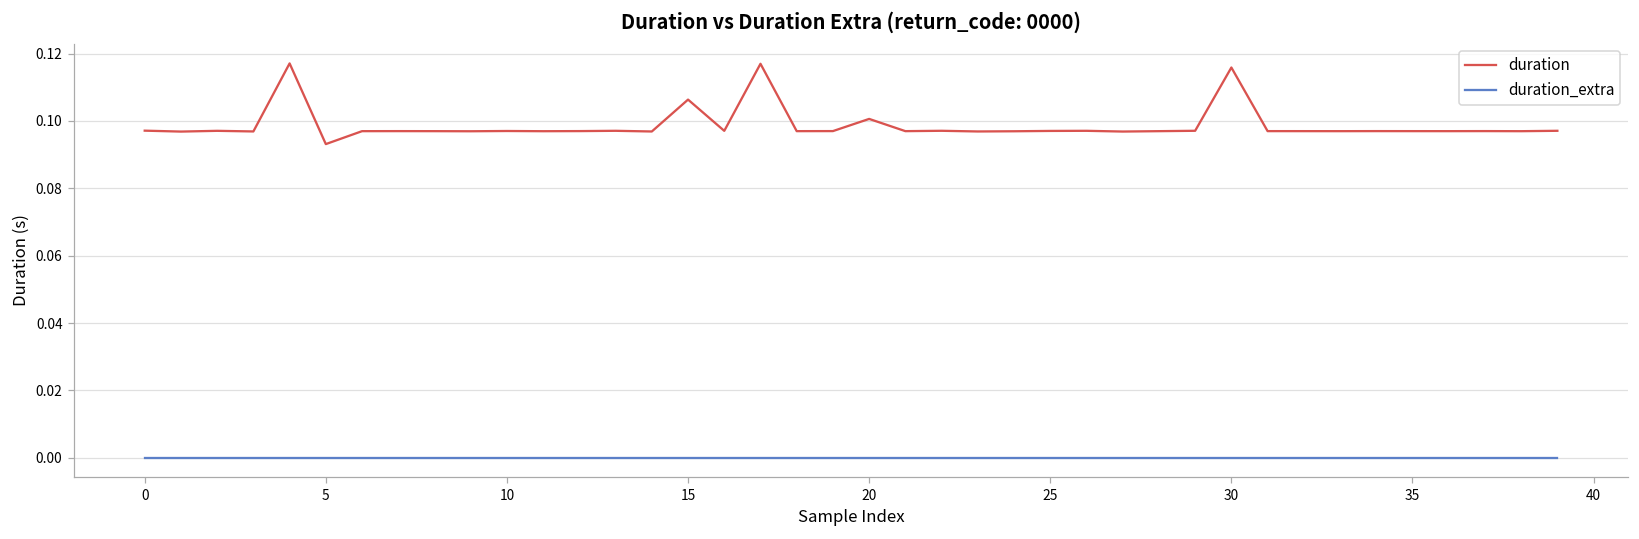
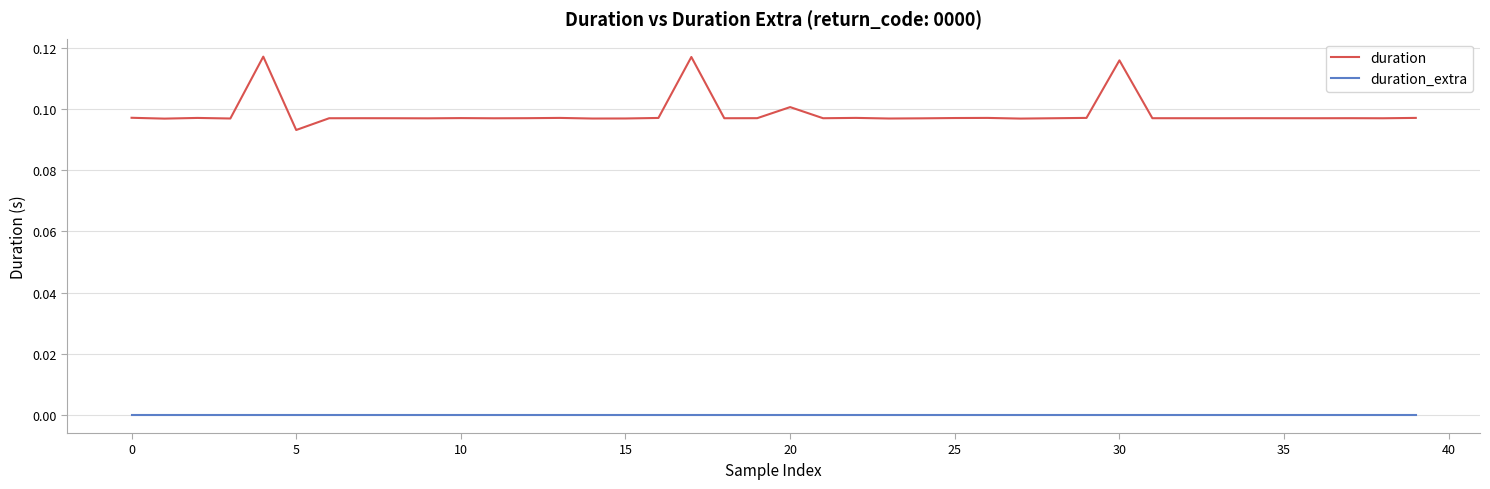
duration, 15: 0.106 -> 0.097
